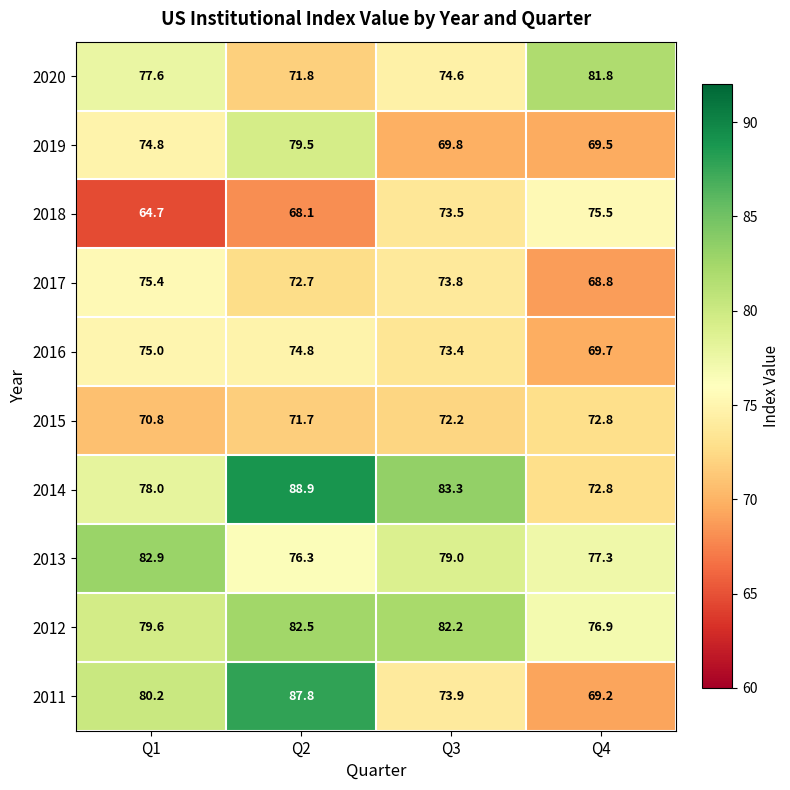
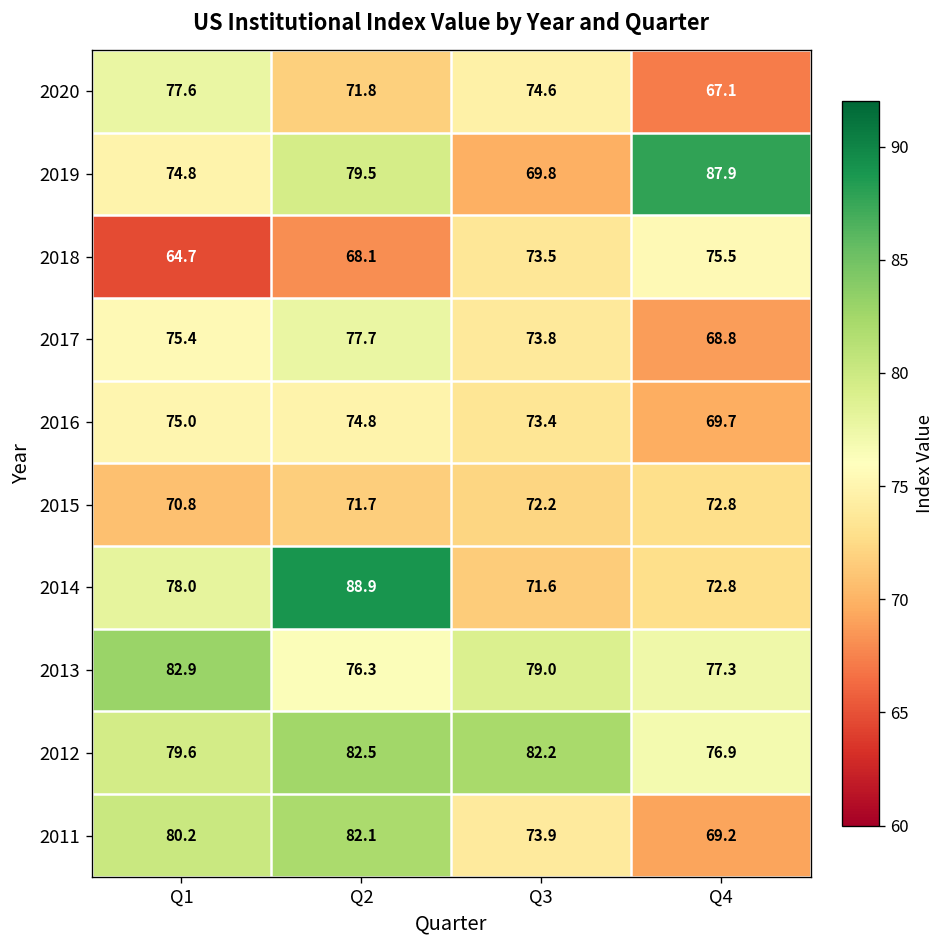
2020, Q4: 81.8 -> 67.1
2019, Q4: 69.5 -> 87.9
2017, Q2: 72.7 -> 77.7
2014, Q3: 83.3 -> 71.6
2011, Q2: 87.8 -> 82.1
